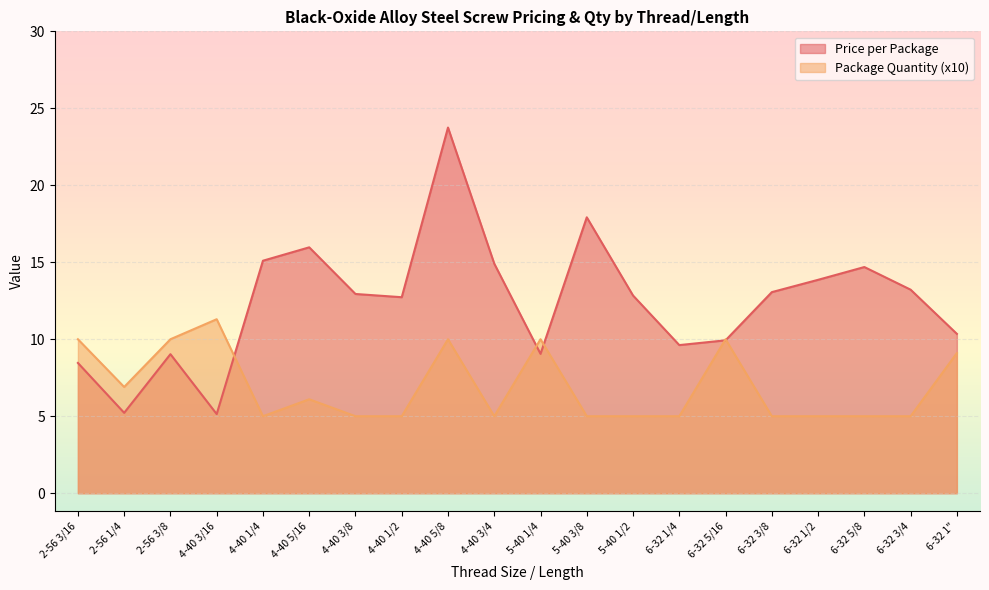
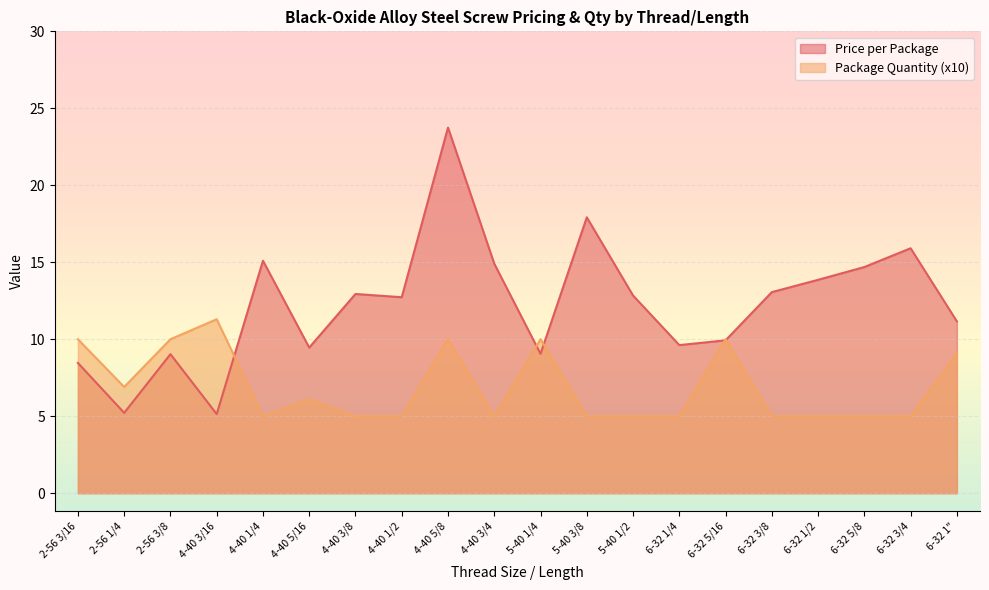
Price per Package, 4-40 5/16: 16.0 -> 9.5
Price per Package, 6-32 3/4: 13.2 -> 15.9
Price per Package, 6-32 1": 10.4 -> 11.2
